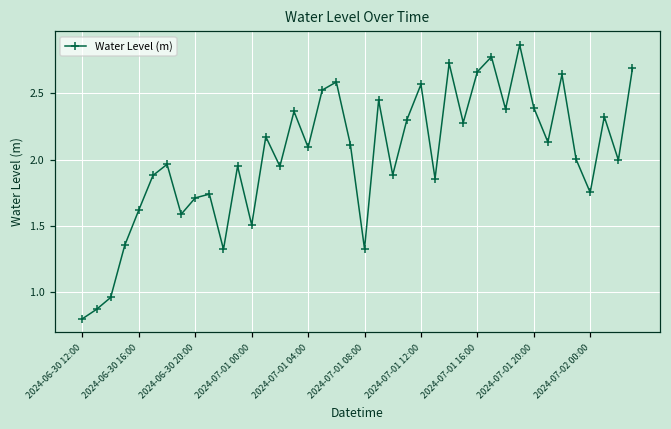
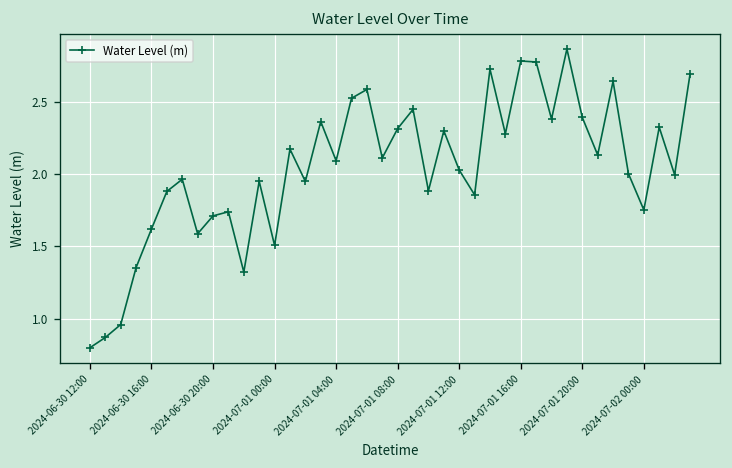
2024-07-01 08:00: 1.33 -> 2.31
2024-07-01 12:00: 2.57 -> 2.03
2024-07-01 16:00: 2.66 -> 2.78
